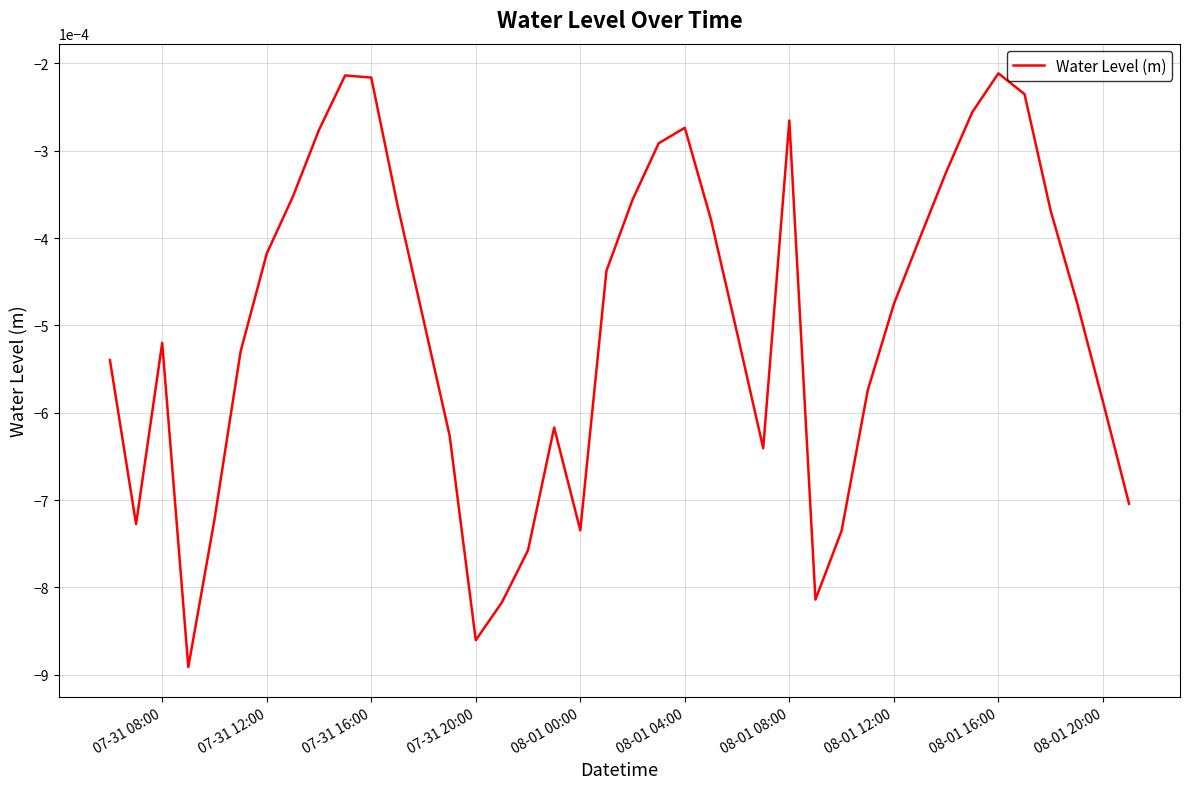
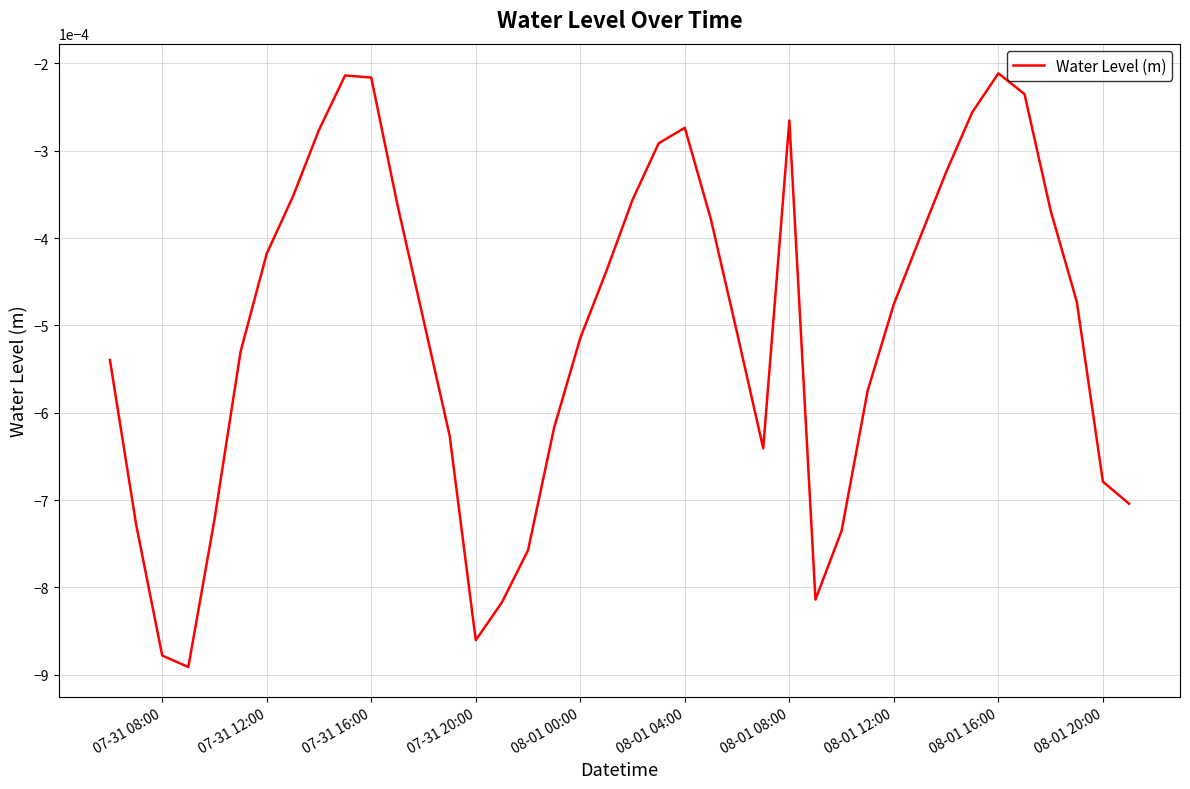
07-31 08:00: -0.00052 -> -0.00088
08-01 00:00: -0.00073 -> -0.00051
08-01 20:00: -0.00059 -> -0.00068
